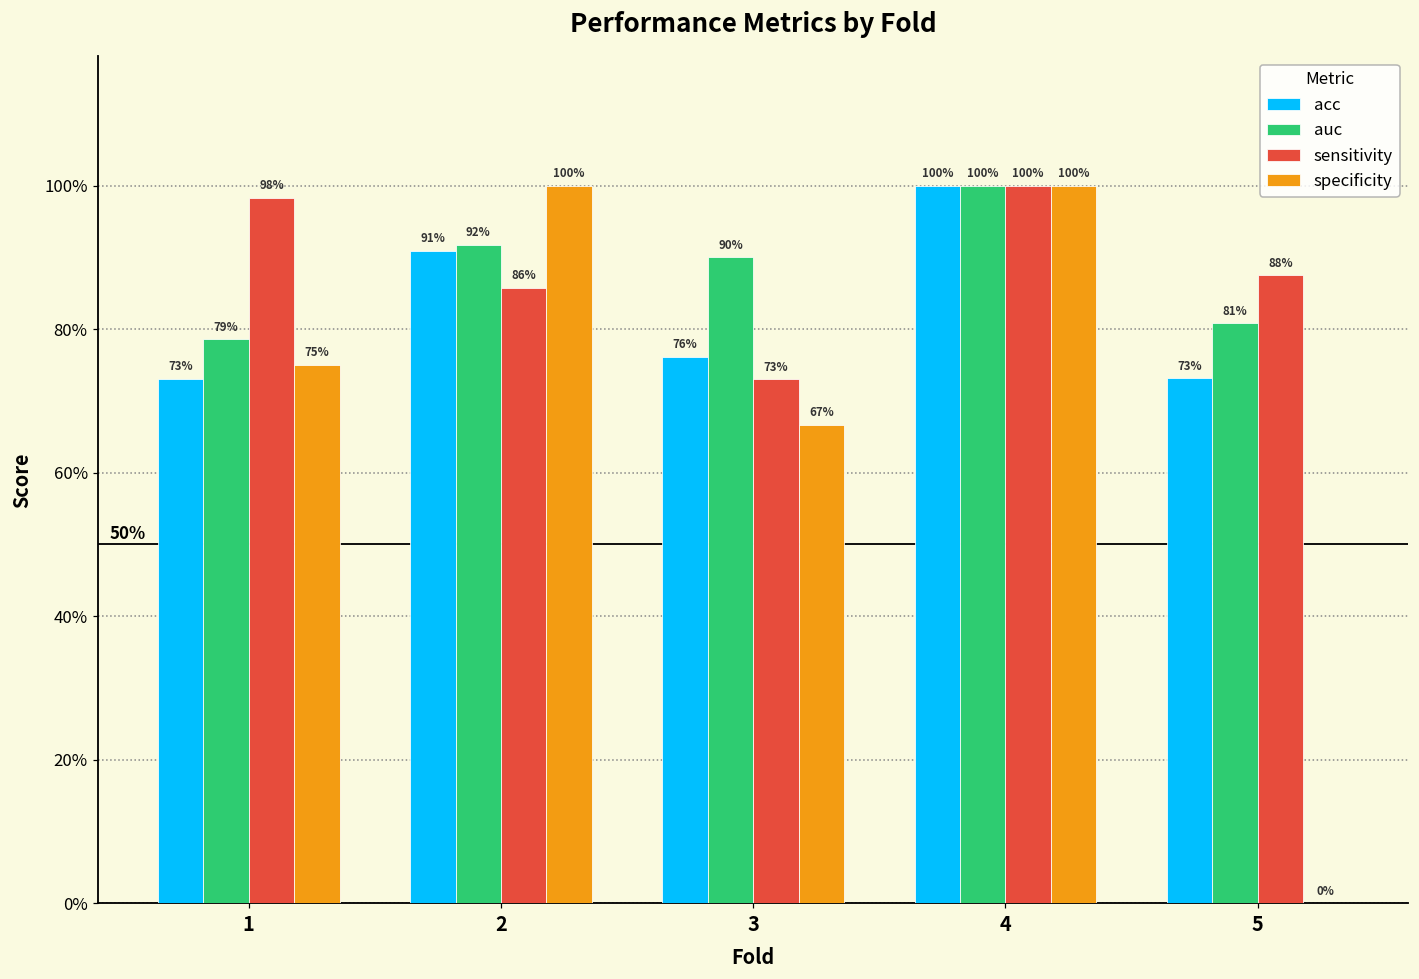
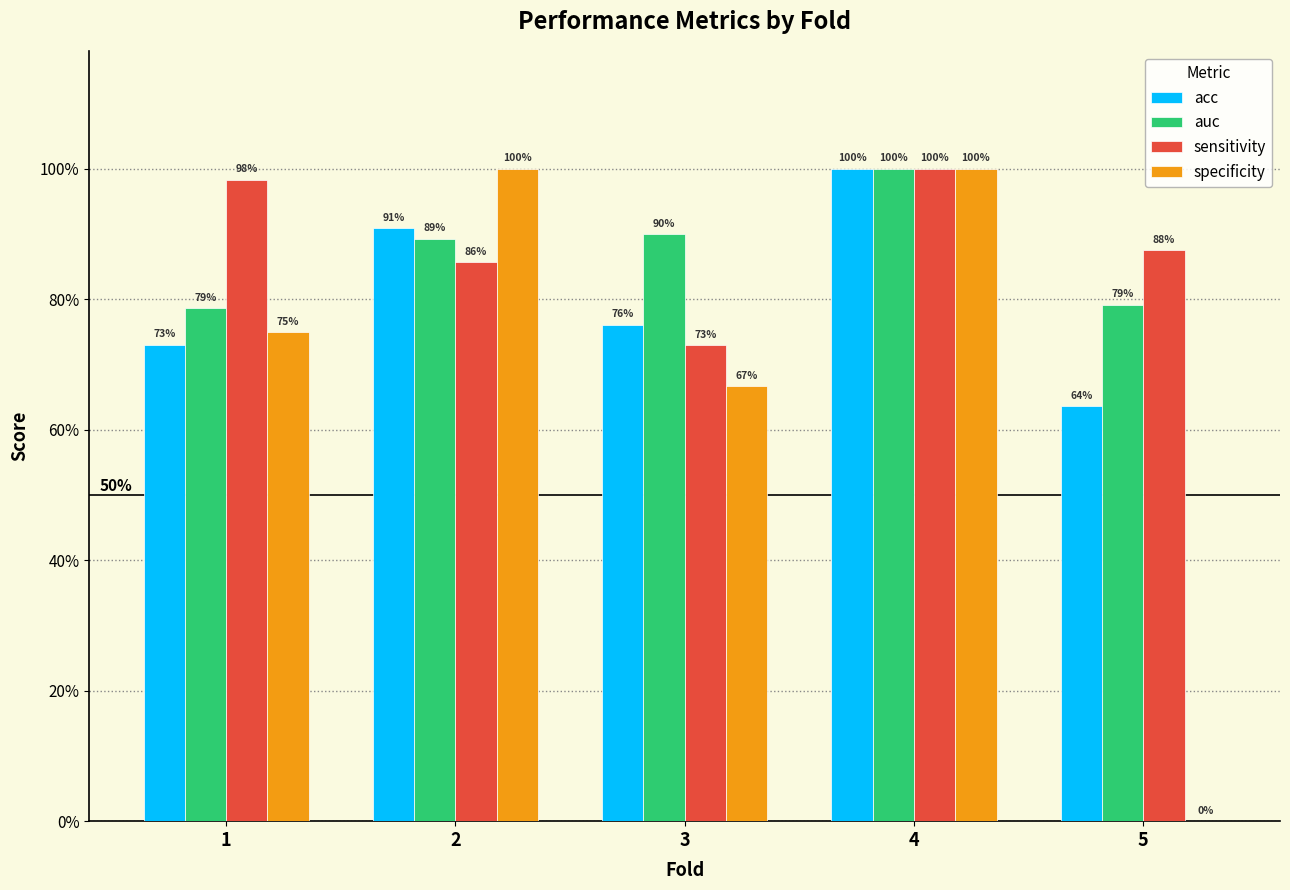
auc, 2: 92% -> 89%
acc, 5: 73% -> 64%
auc, 5: 81% -> 79%
